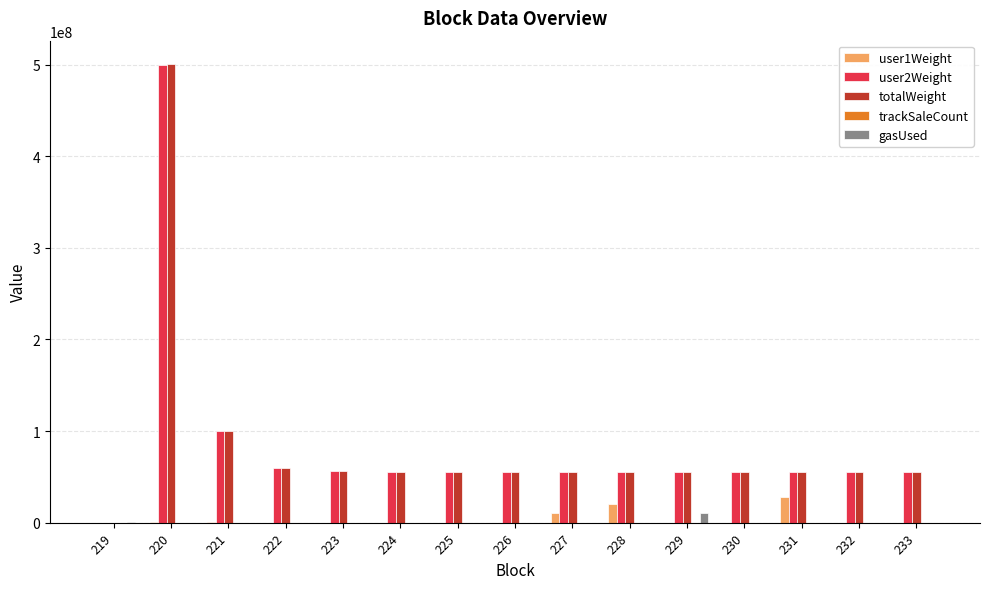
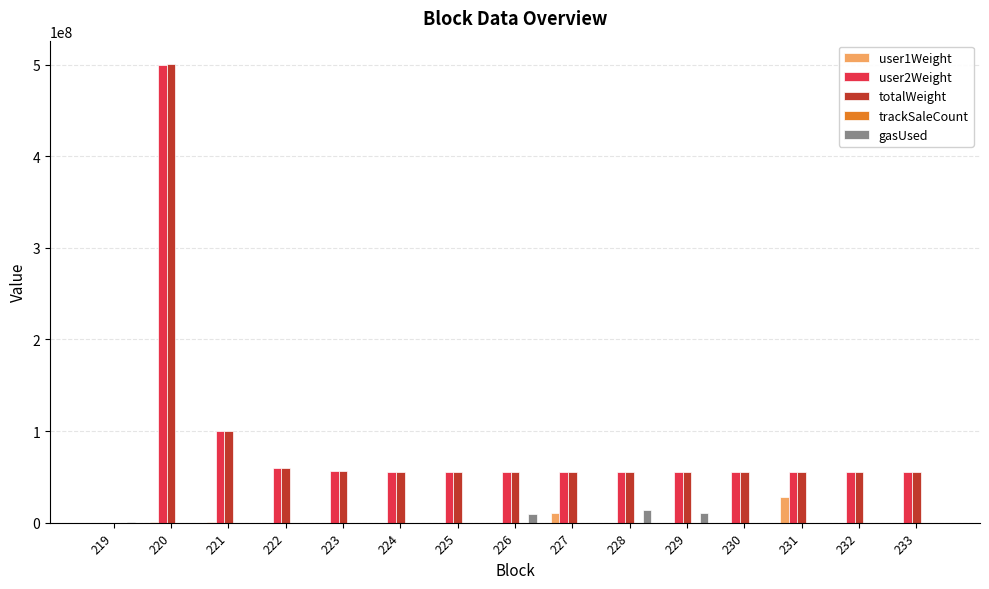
gasUsed, 226: 0 -> 10000000
user1Weight, 228: 20000000 -> 0
gasUsed, 228: 0 -> 10000000
